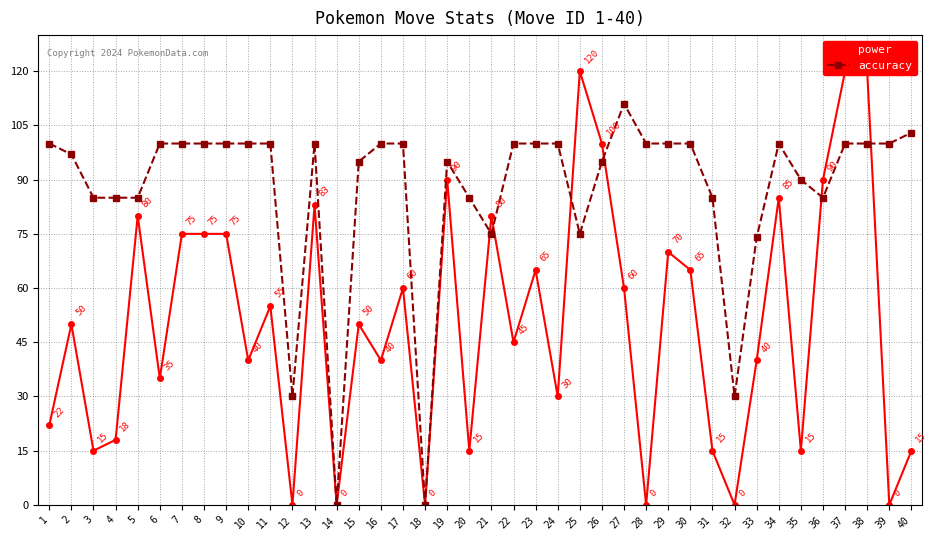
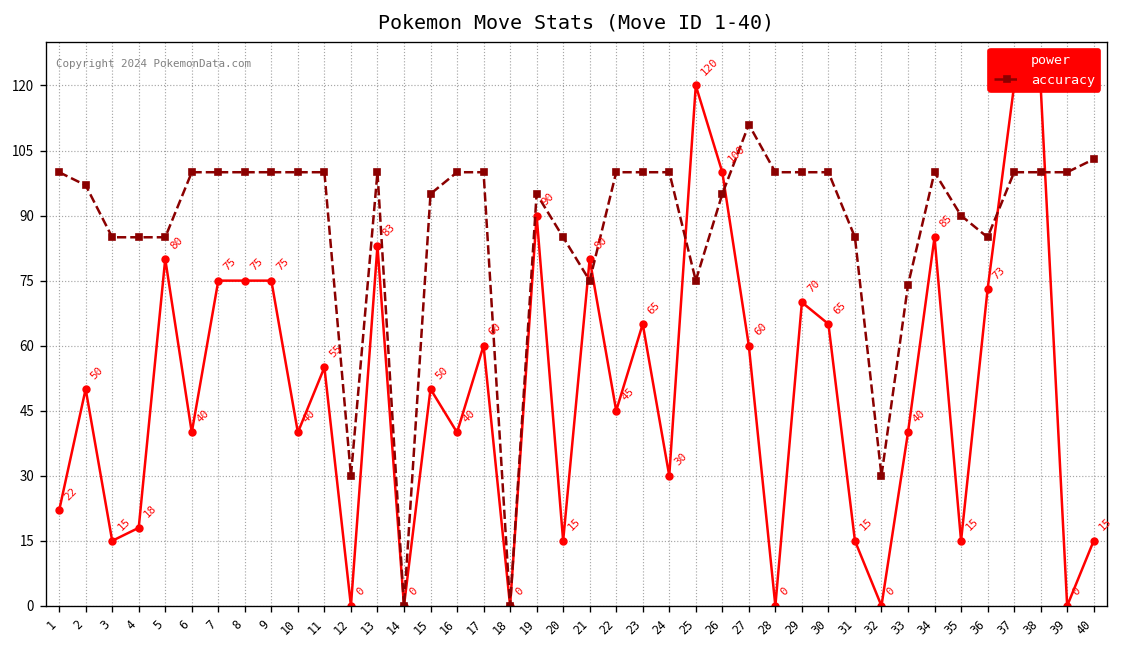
power, 6: 35 -> 40
power, 36: 90 -> 73
